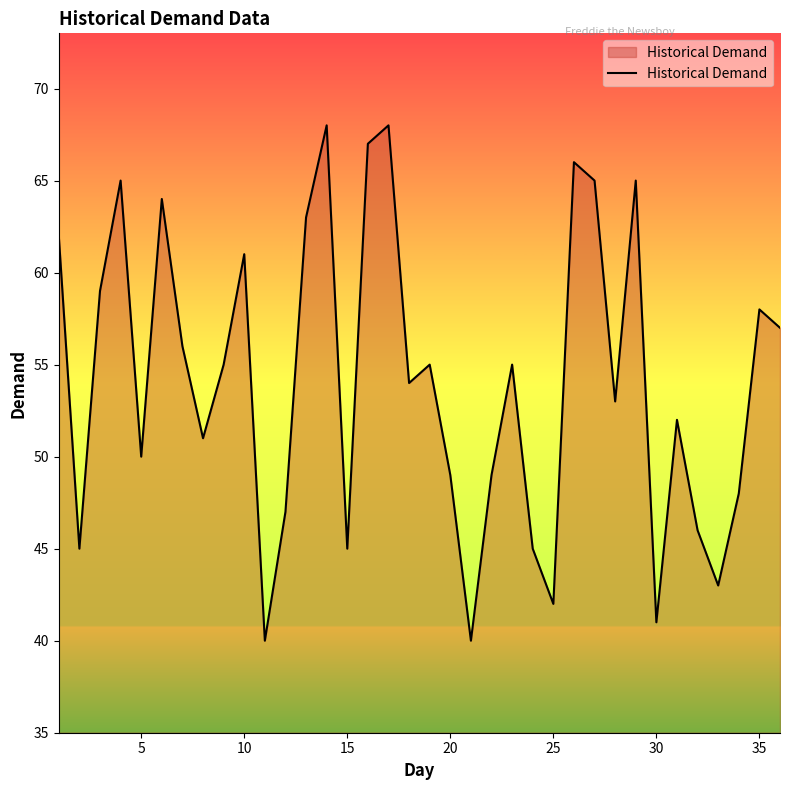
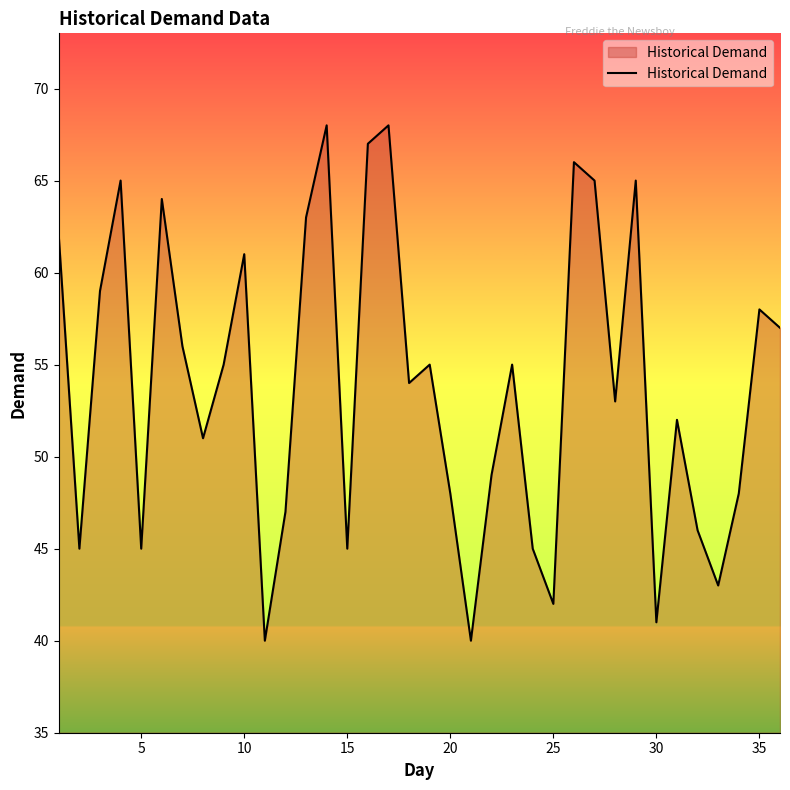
5: 50 -> 45
20: 49 -> 48
